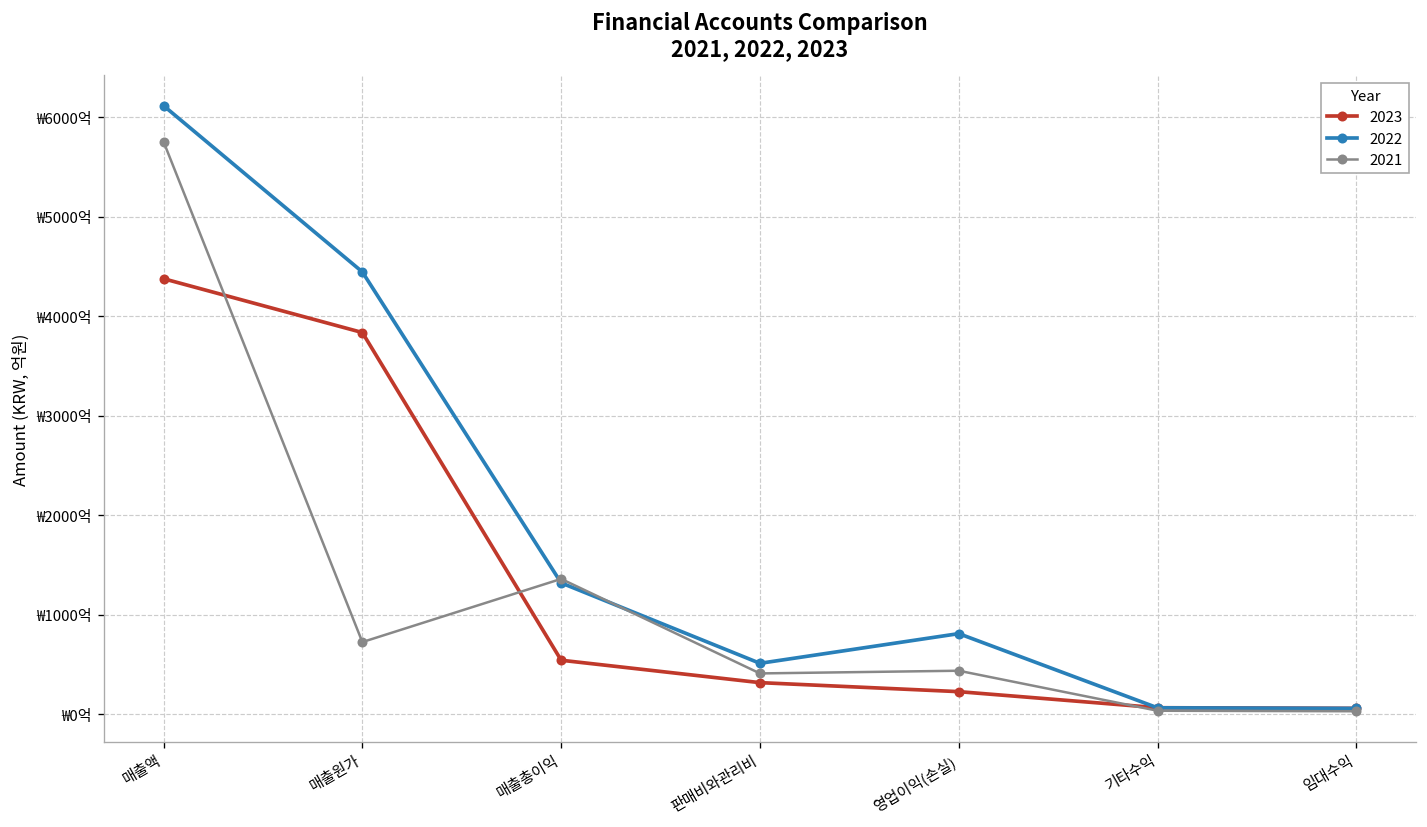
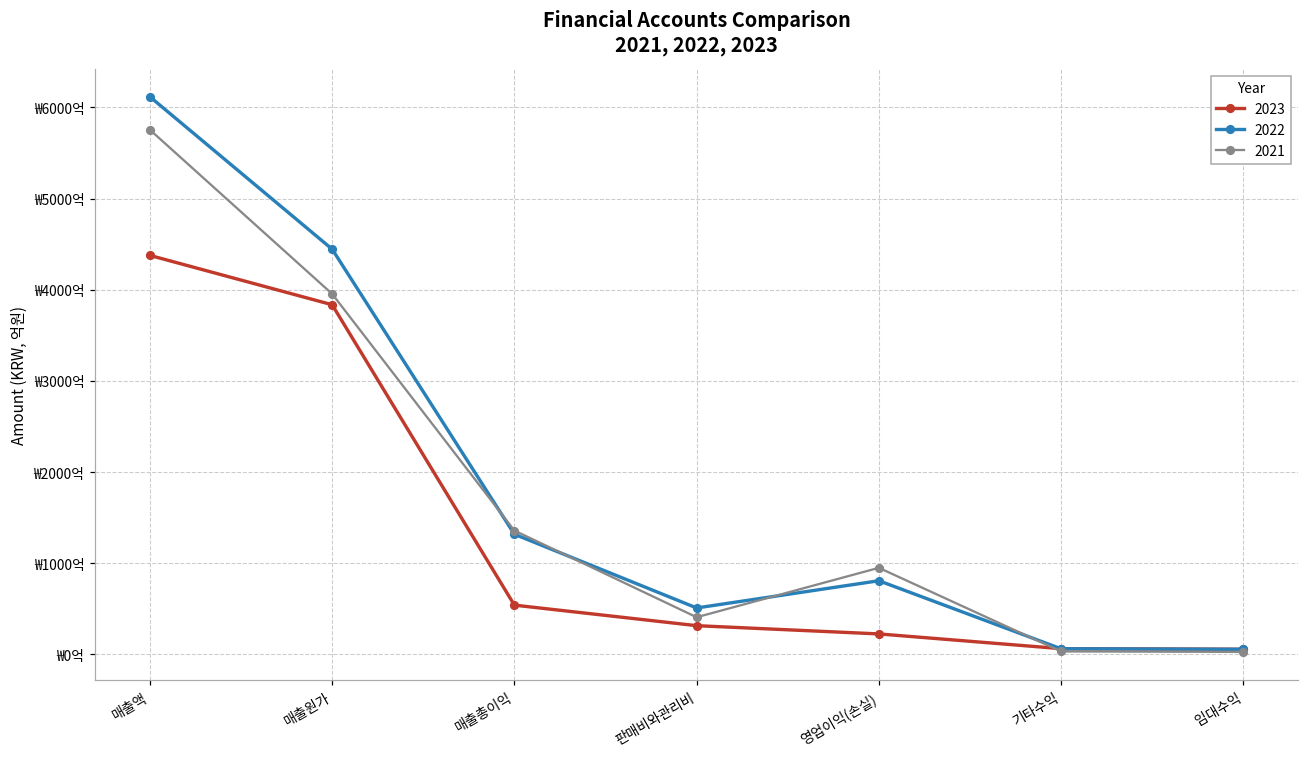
2021, 매출원가: ₩700억 -> ₩4000억
2021, 영업이익(손실): ₩400억 -> ₩1000억
